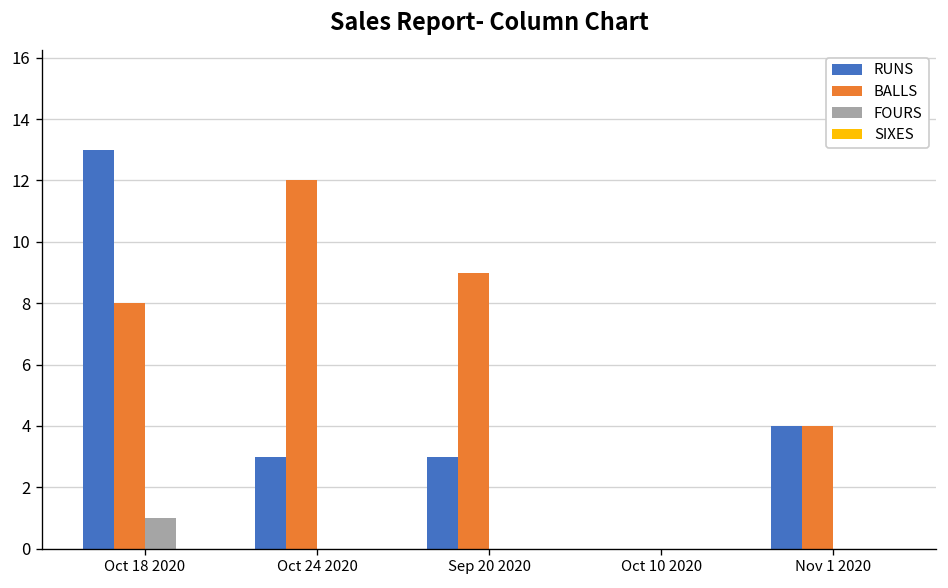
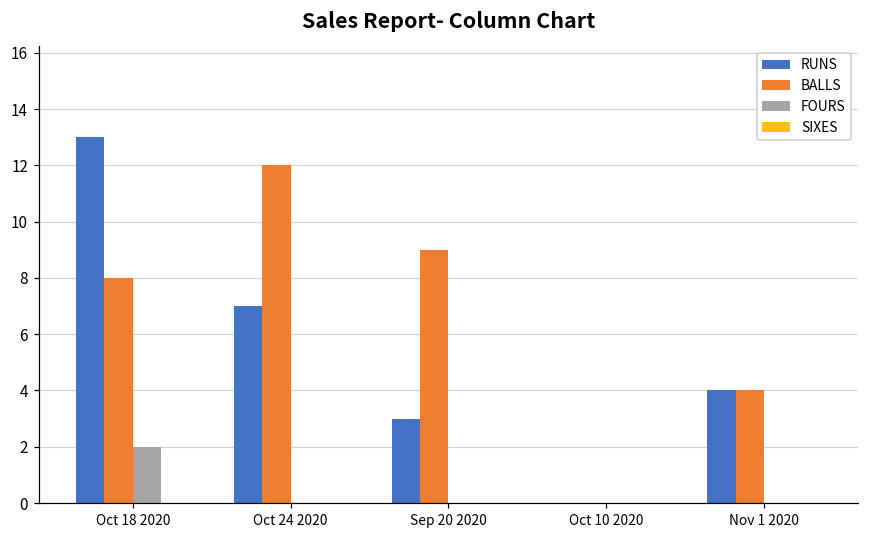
FOURS, Oct 18 2020: 1 -> 2
RUNS, Oct 24 2020: 3 -> 7
